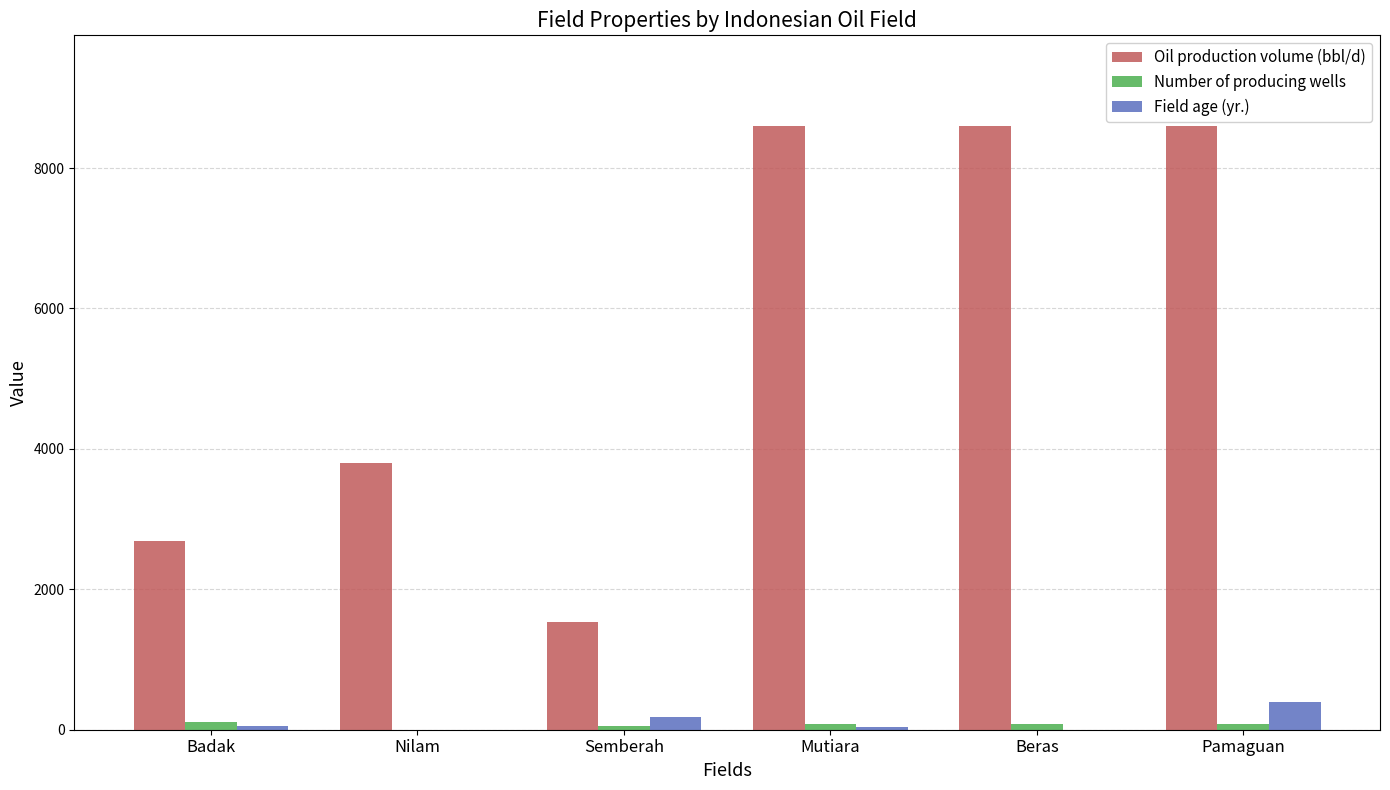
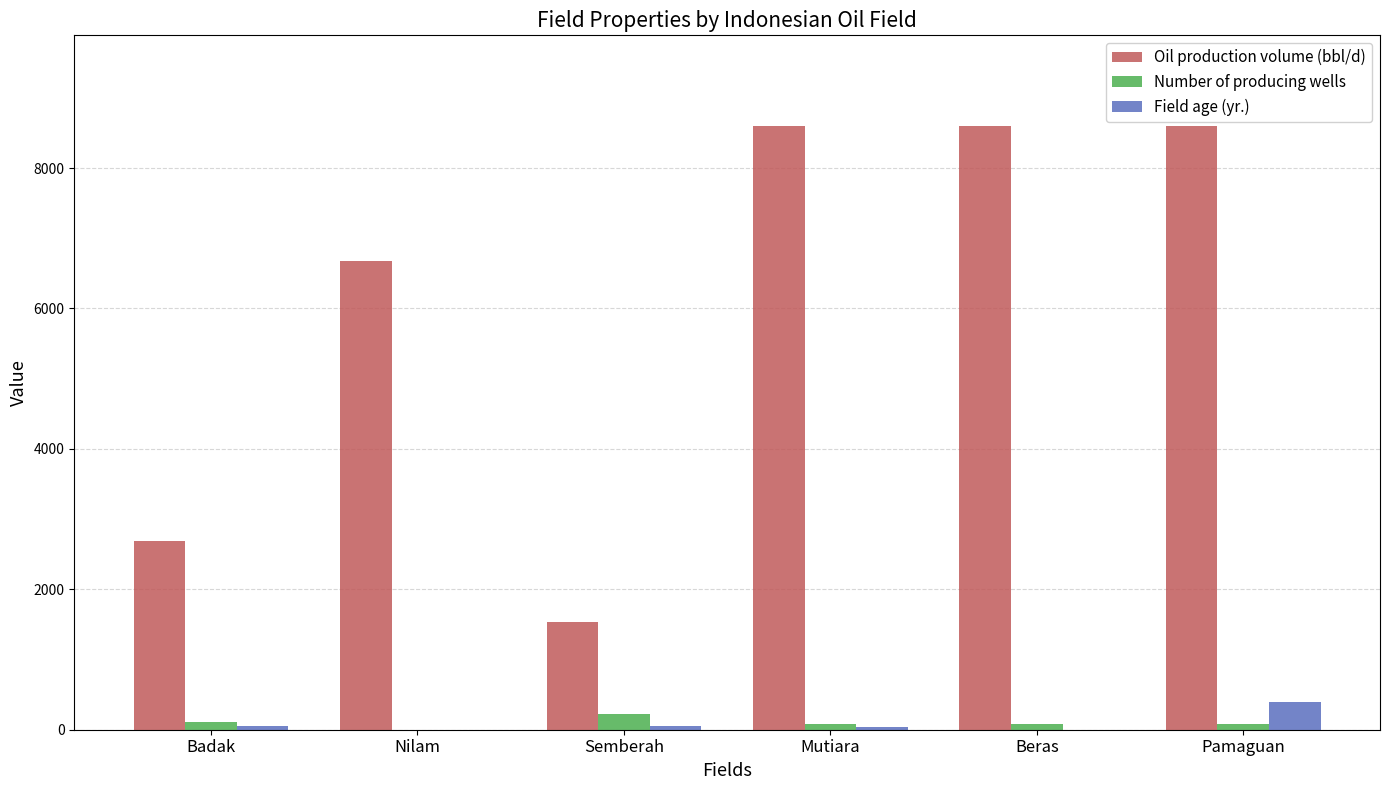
Oil production volume (bbl/d), Nilam: 3800 -> 6700
Number of producing wells, Semberah: 100 -> 200
Field age (yr.), Semberah: 200 -> 0
